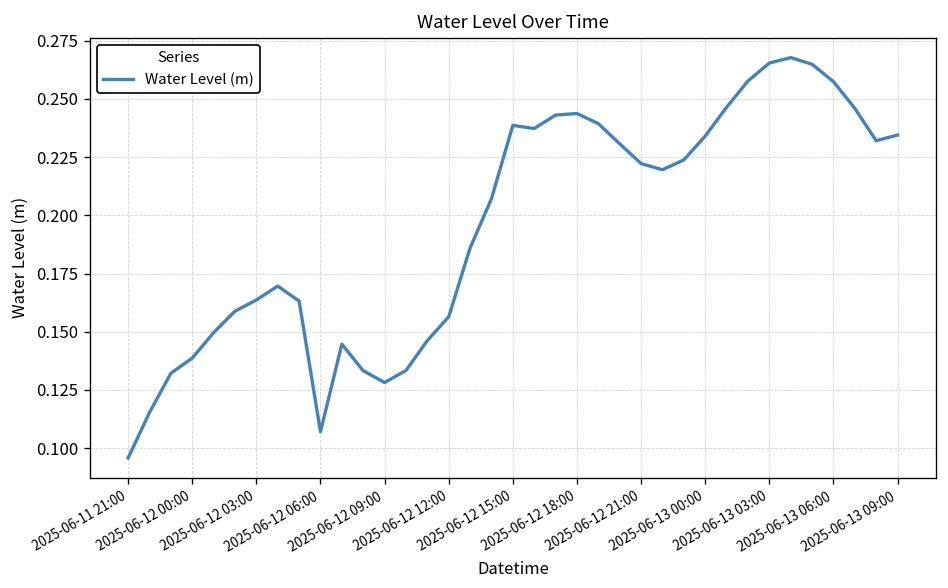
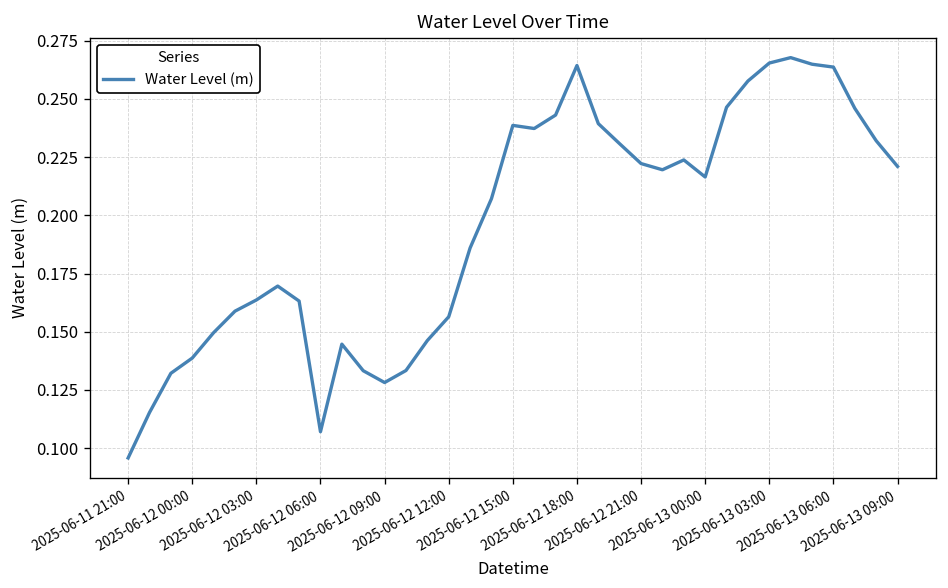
2025-06-12 18:00: 0.244 -> 0.264
2025-06-13 00:00: 0.234 -> 0.216
2025-06-13 06:00: 0.257 -> 0.264
2025-06-13 09:00: 0.234 -> 0.221
